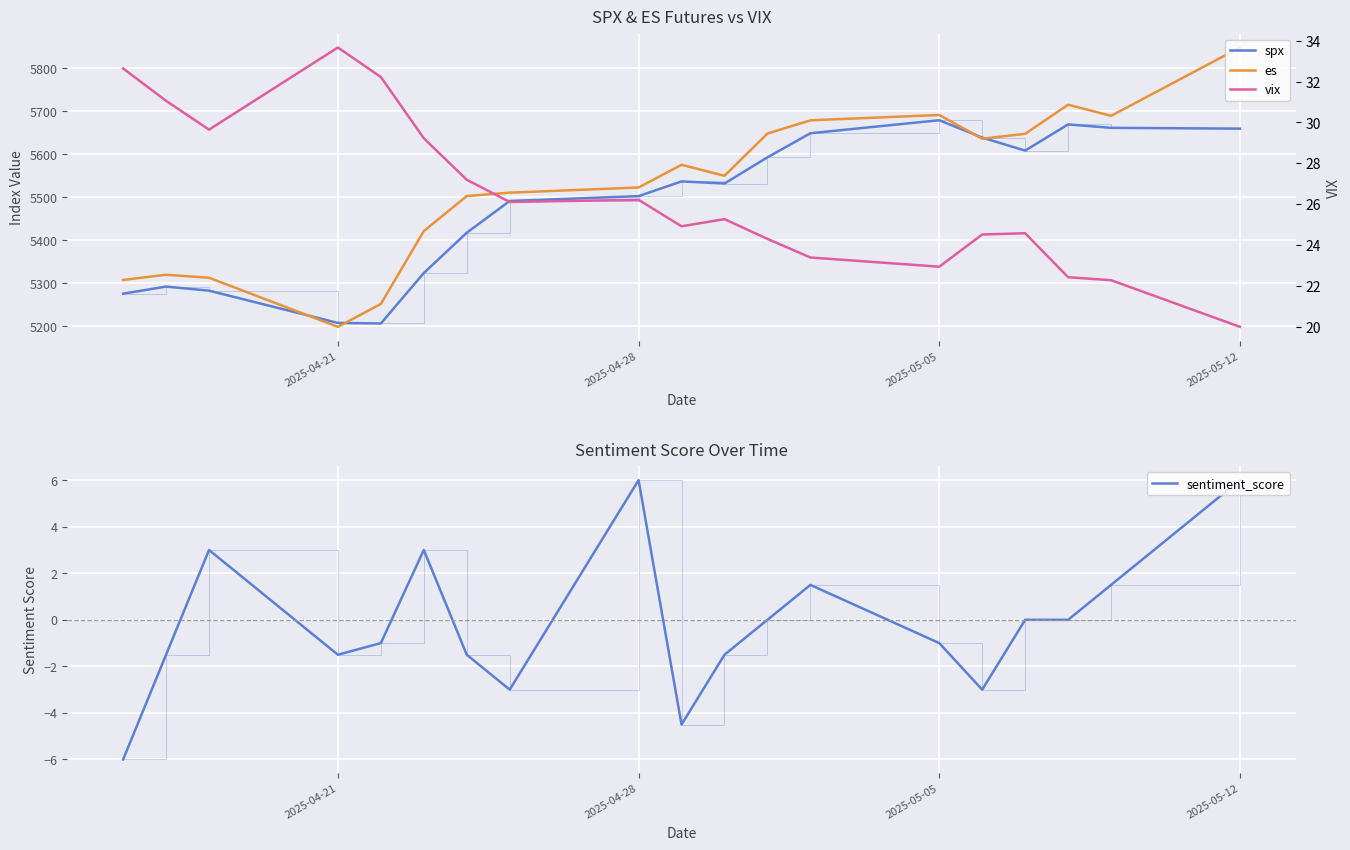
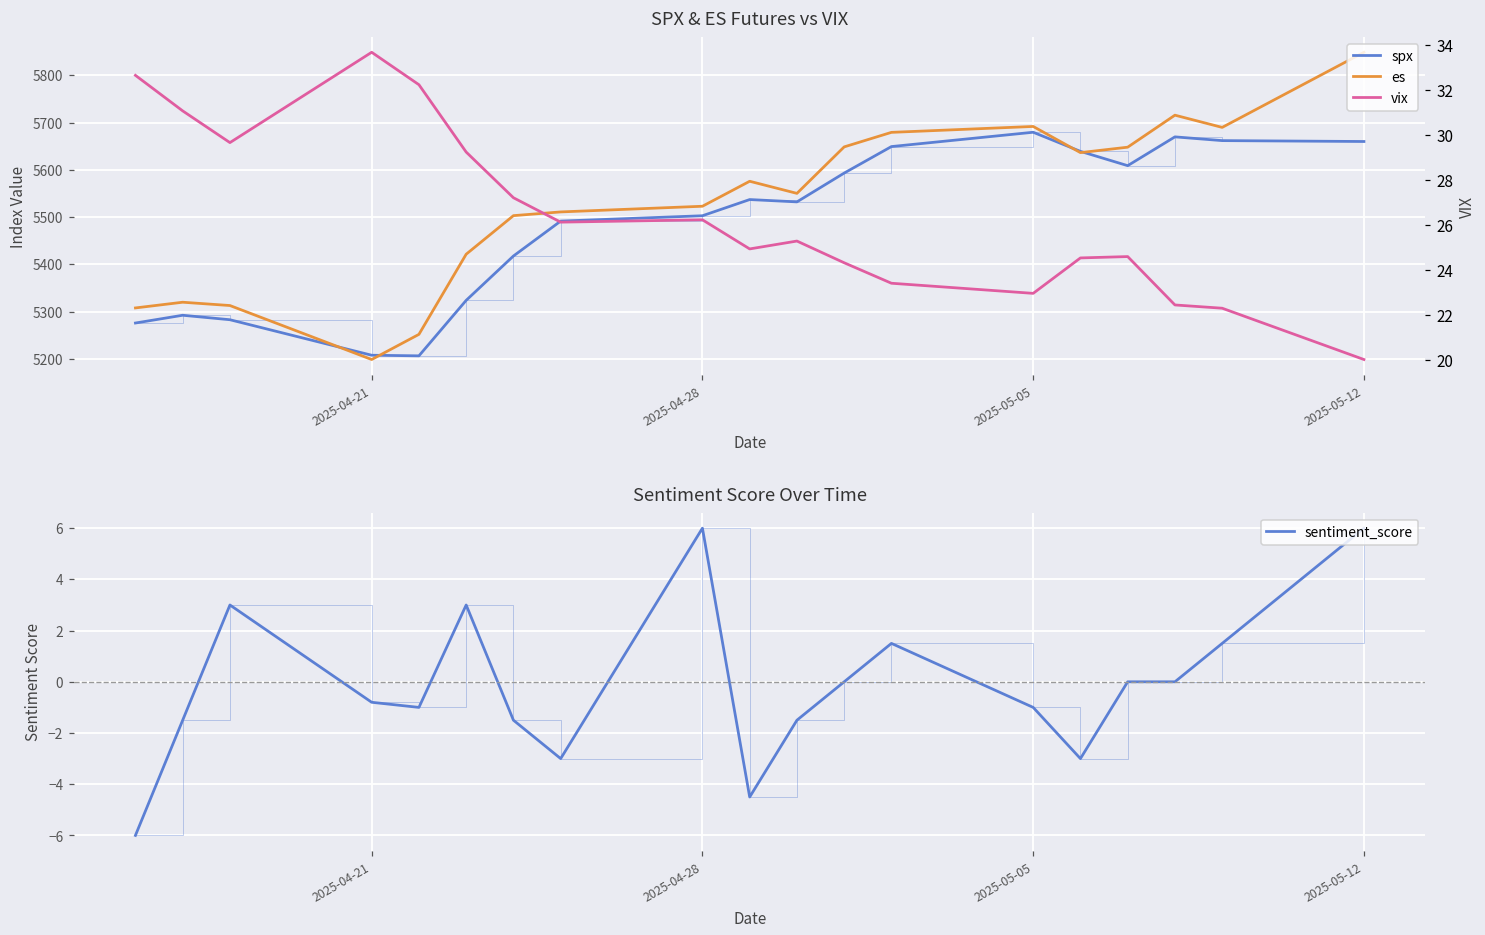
Sentiment Score Over Time, 2025-04-21: -1.5 -> -0.8
